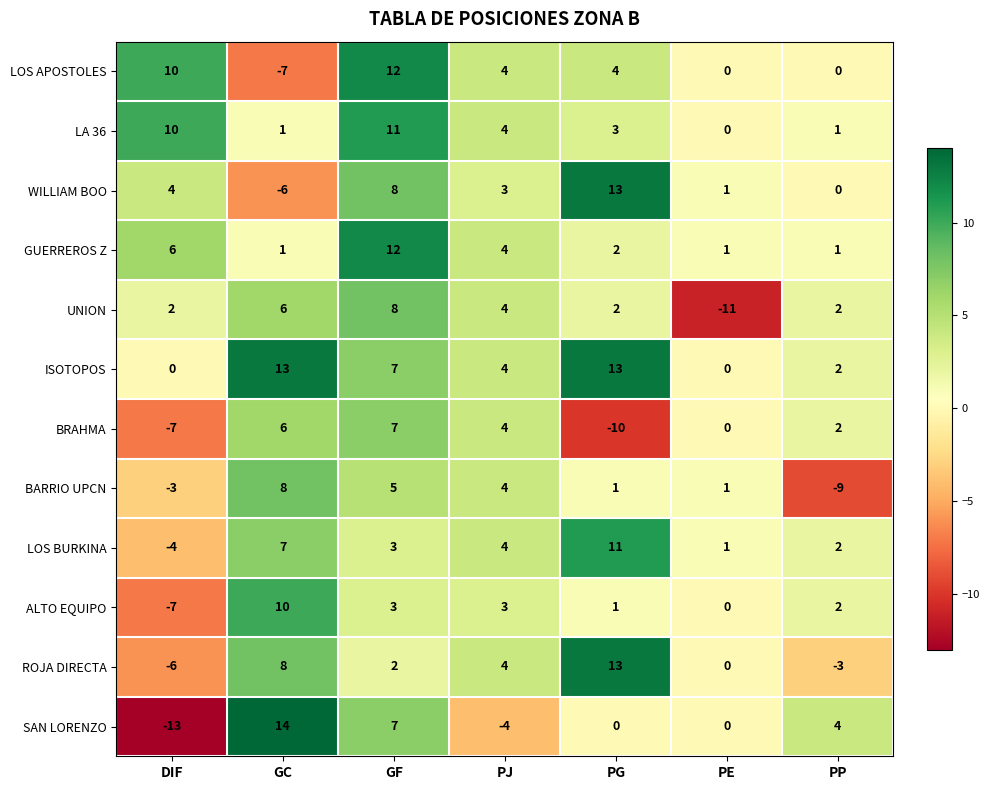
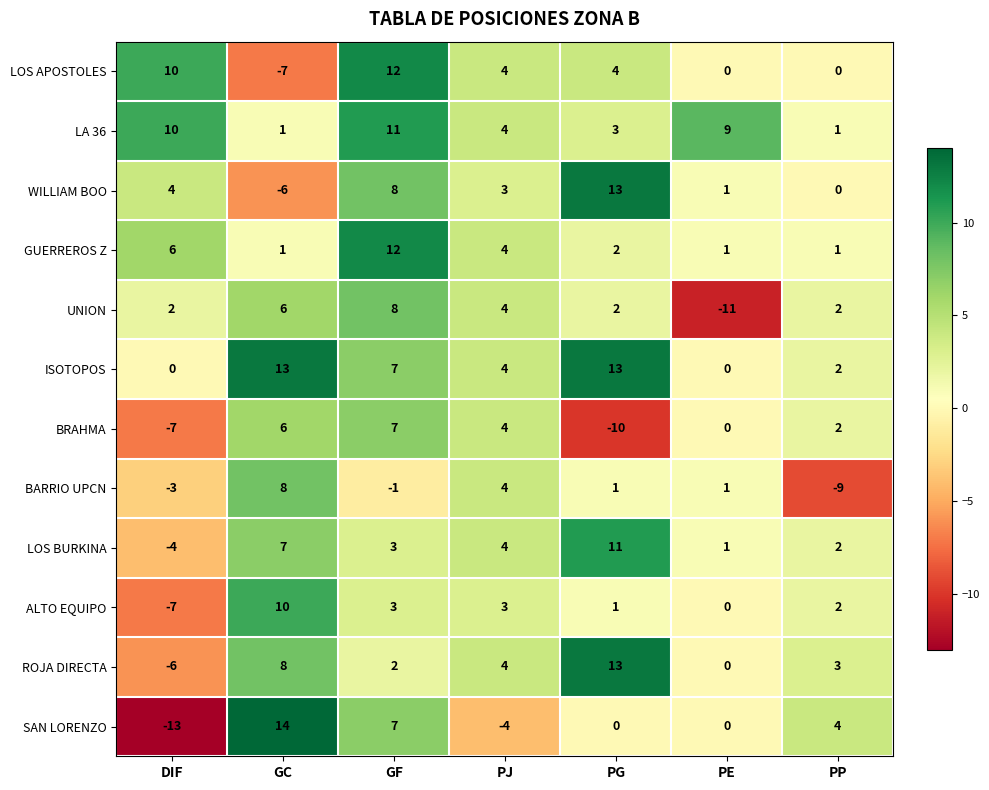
LA 36, PE: 0 -> 9
BARRIO UPCN, GF: 5 -> -1
ROJA DIRECTA, PP: -3 -> 3
